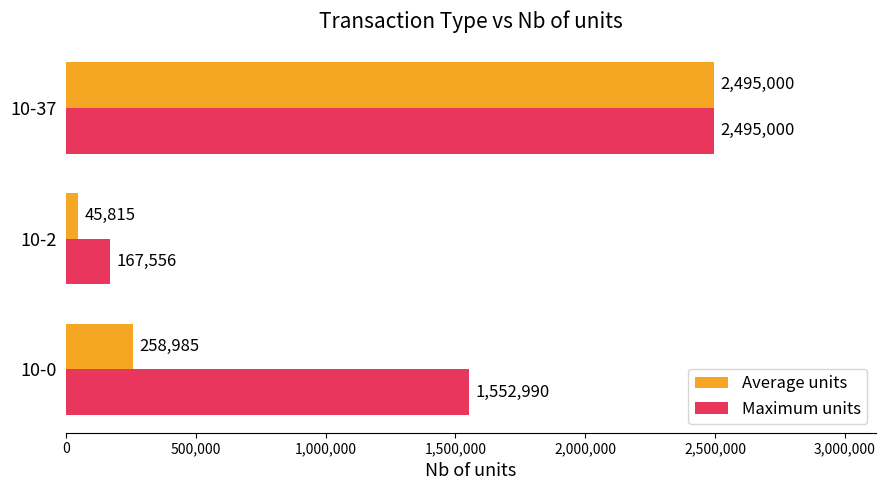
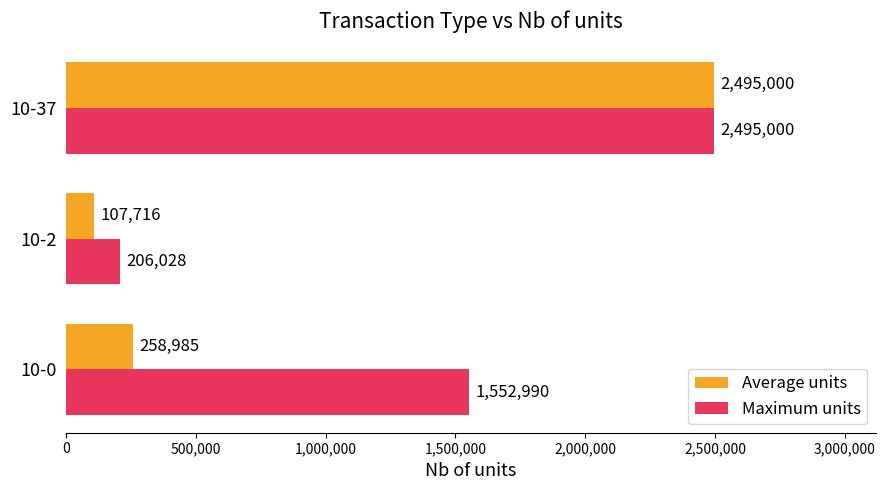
Average units, 10-2: 45,815 -> 107,716
Maximum units, 10-2: 167,556 -> 206,028
